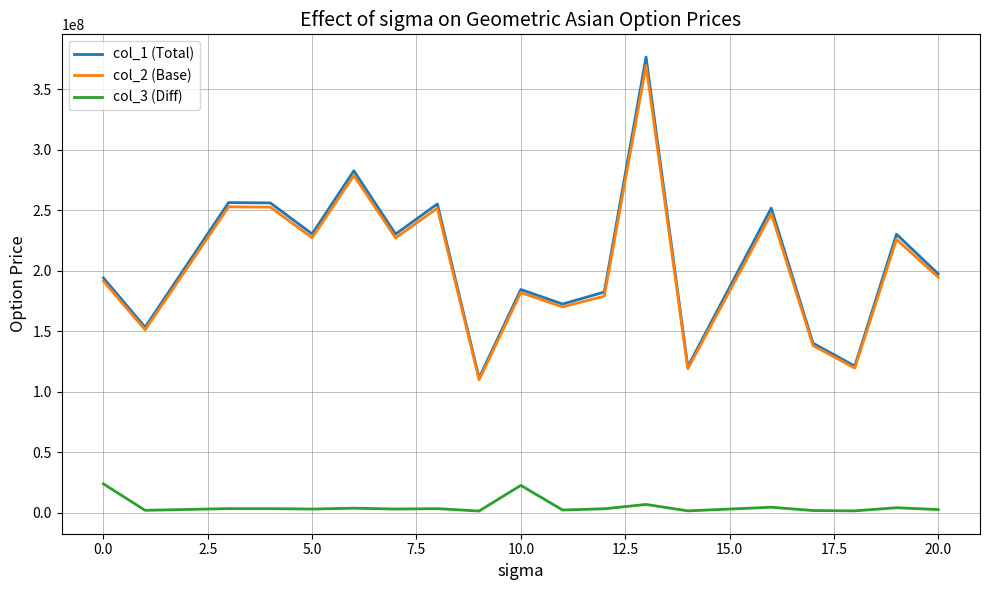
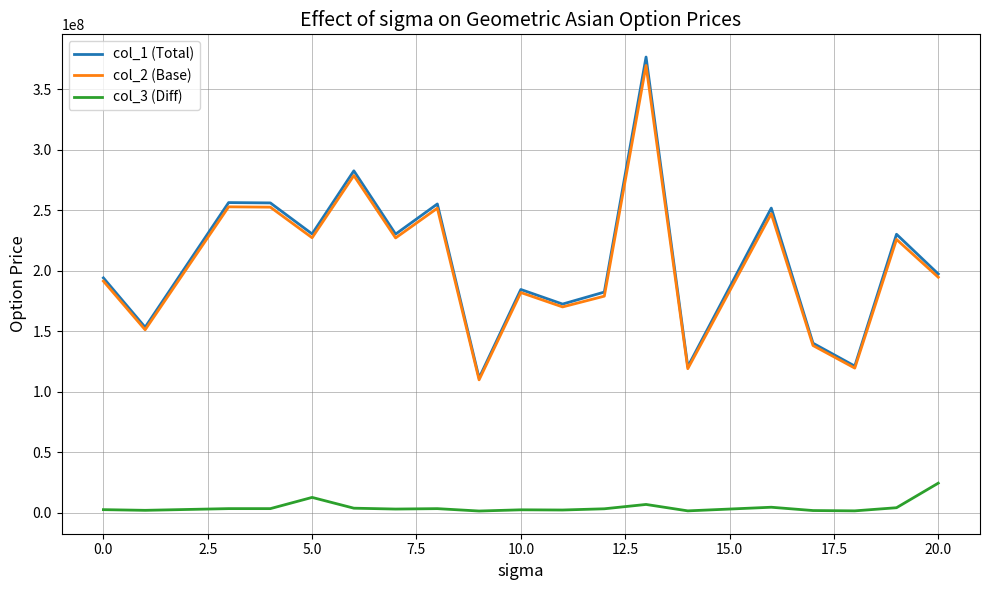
col_3 (Diff), 0.0: 24000000 -> 3000000
col_3 (Diff), 5.0: 3000000 -> 13000000
col_3 (Diff), 10.0: 23000000 -> 3000000
col_3 (Diff), 20.0: 3000000 -> 25000000
